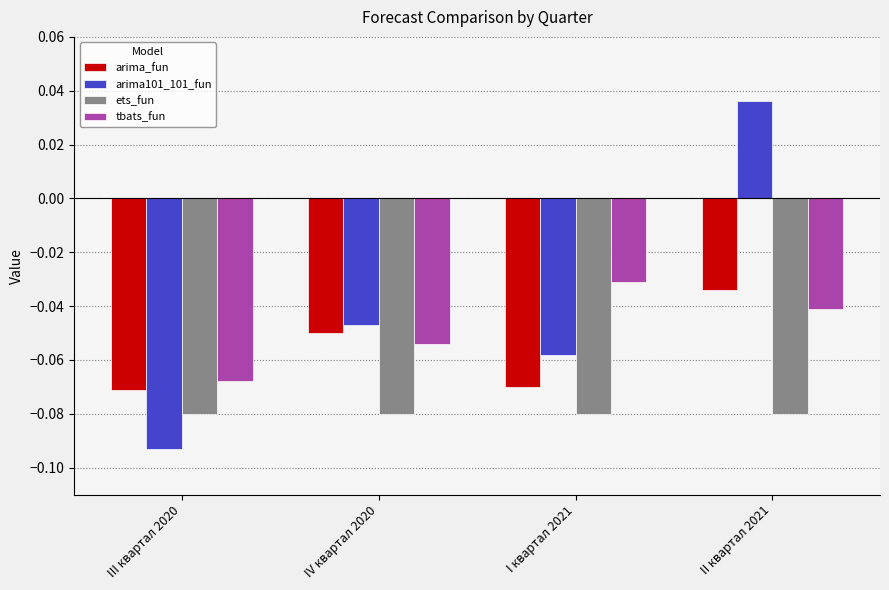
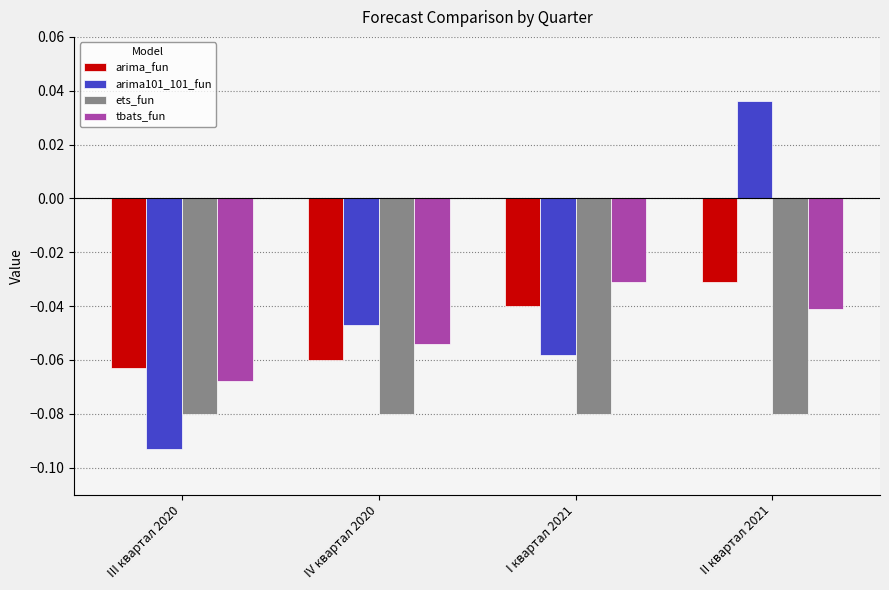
arima_fun, III квартал 2020: -0.071 -> -0.063
arima_fun, IV квартал 2020: -0.05 -> -0.06
arima_fun, I квартал 2021: -0.07 -> -0.04
arima_fun, II квартал 2021: -0.034 -> -0.031
